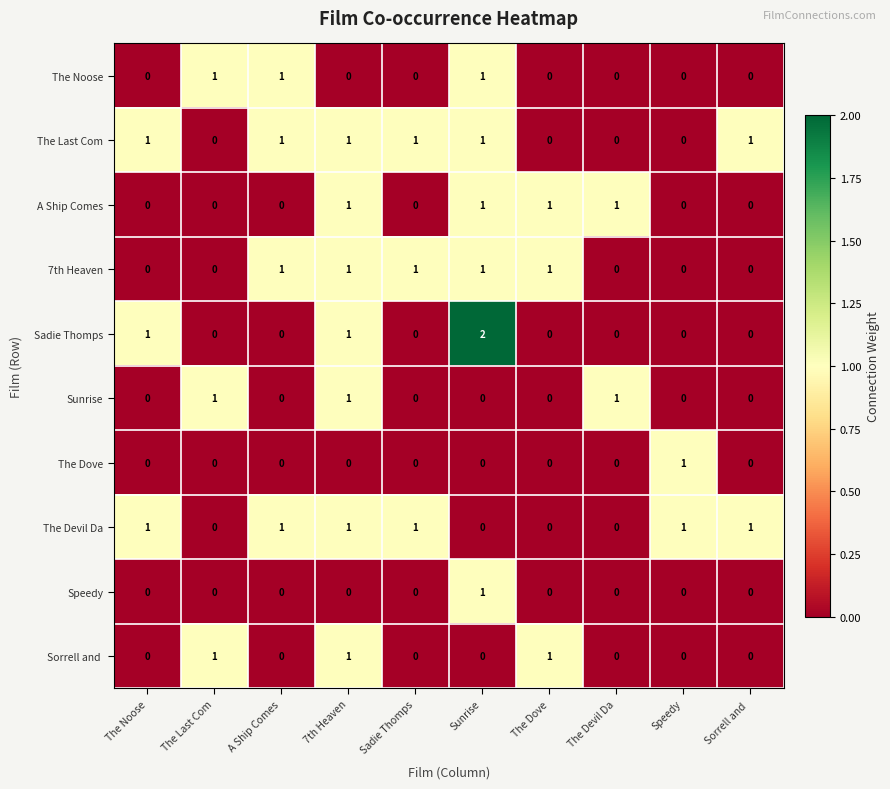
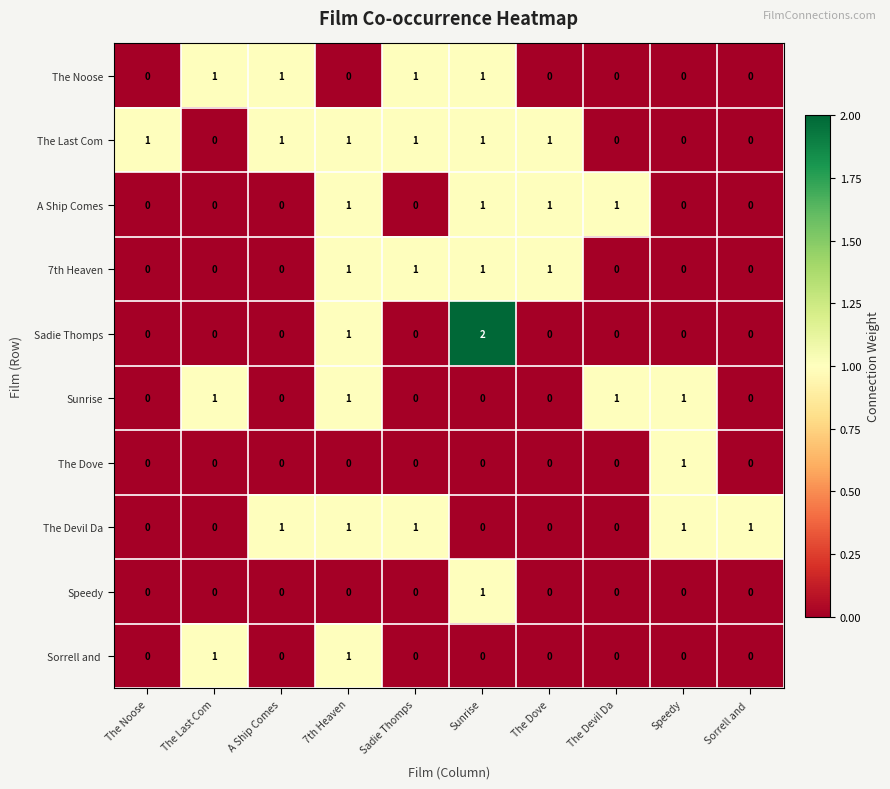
The Noose, Sadie Thomps: 0 -> 1
The Last Com, The Dove: 0 -> 1
The Last Com, Sorrell and: 1 -> 0
7th Heaven, A Ship Comes: 1 -> 0
Sadie Thomps, The Noose: 1 -> 0
Sunrise, Speedy: 0 -> 1
The Devil Da, The Noose: 1 -> 0
Sorrell and, The Dove: 1 -> 0
